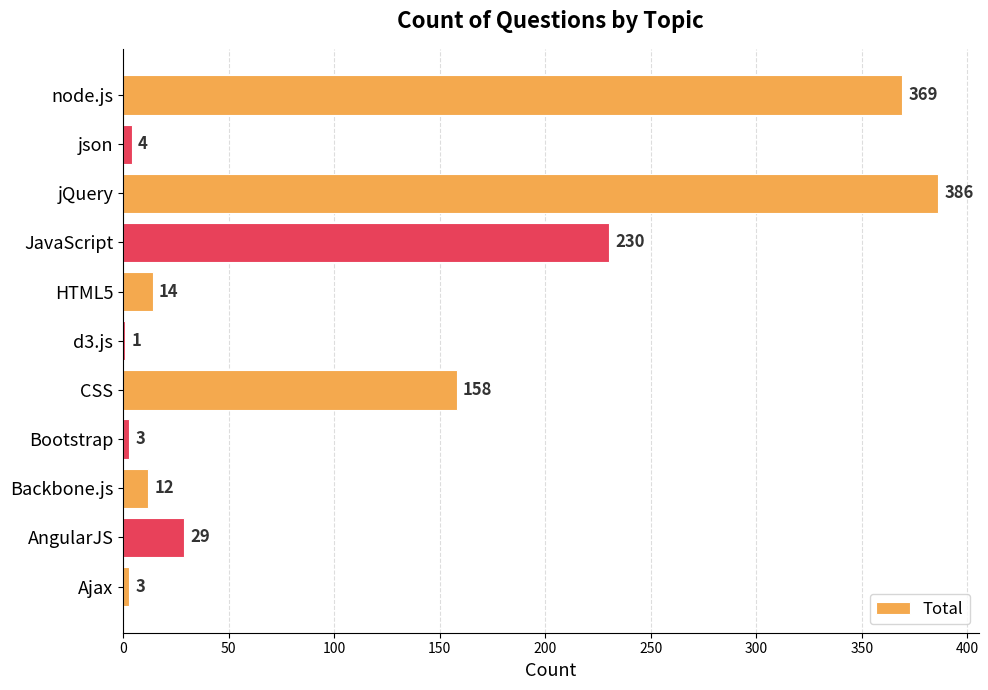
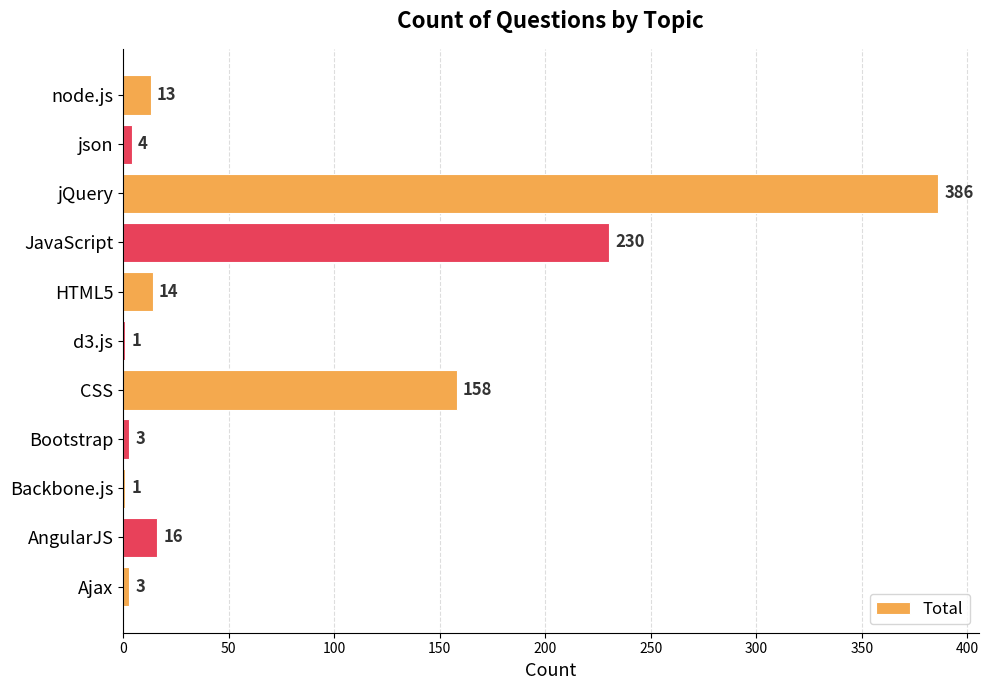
node.js: 369 -> 13
Backbone.js: 12 -> 1
AngularJS: 29 -> 16
